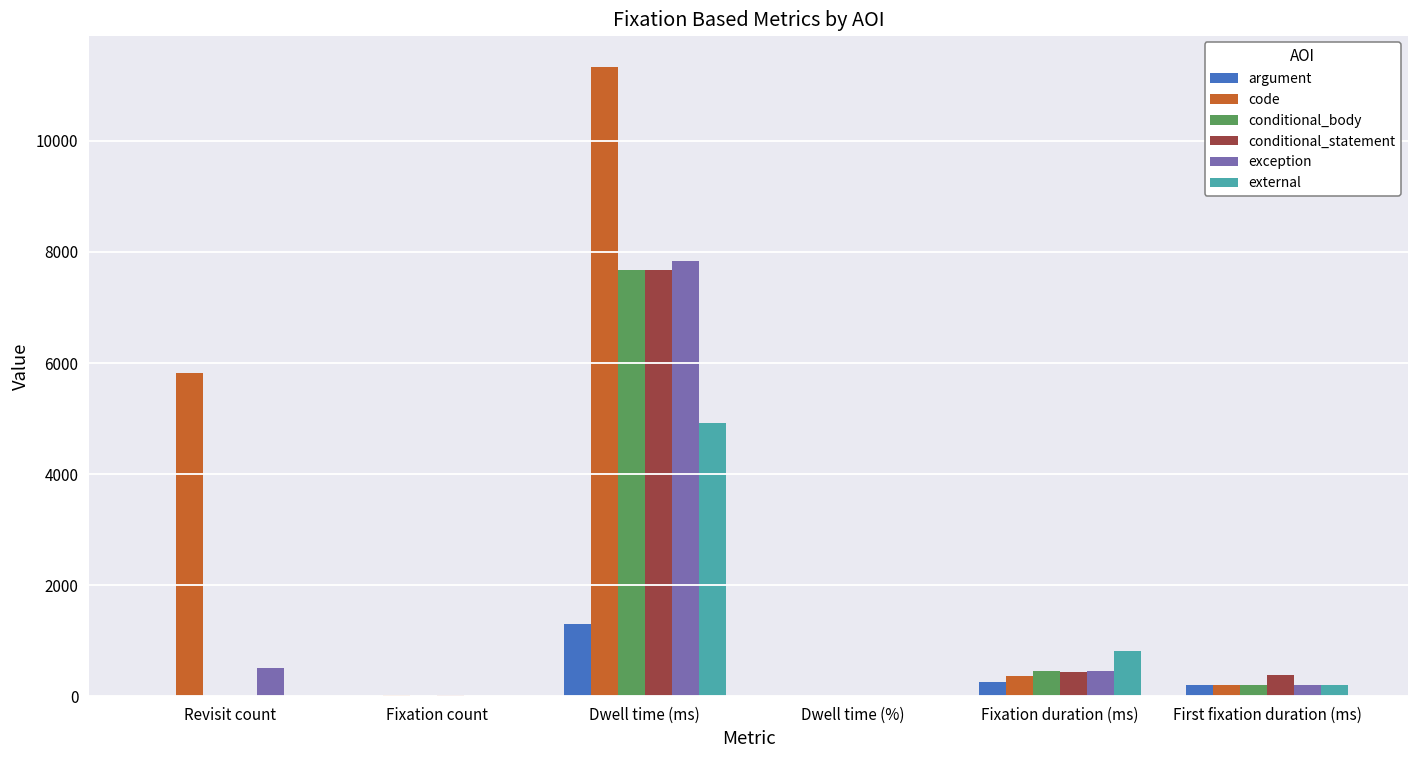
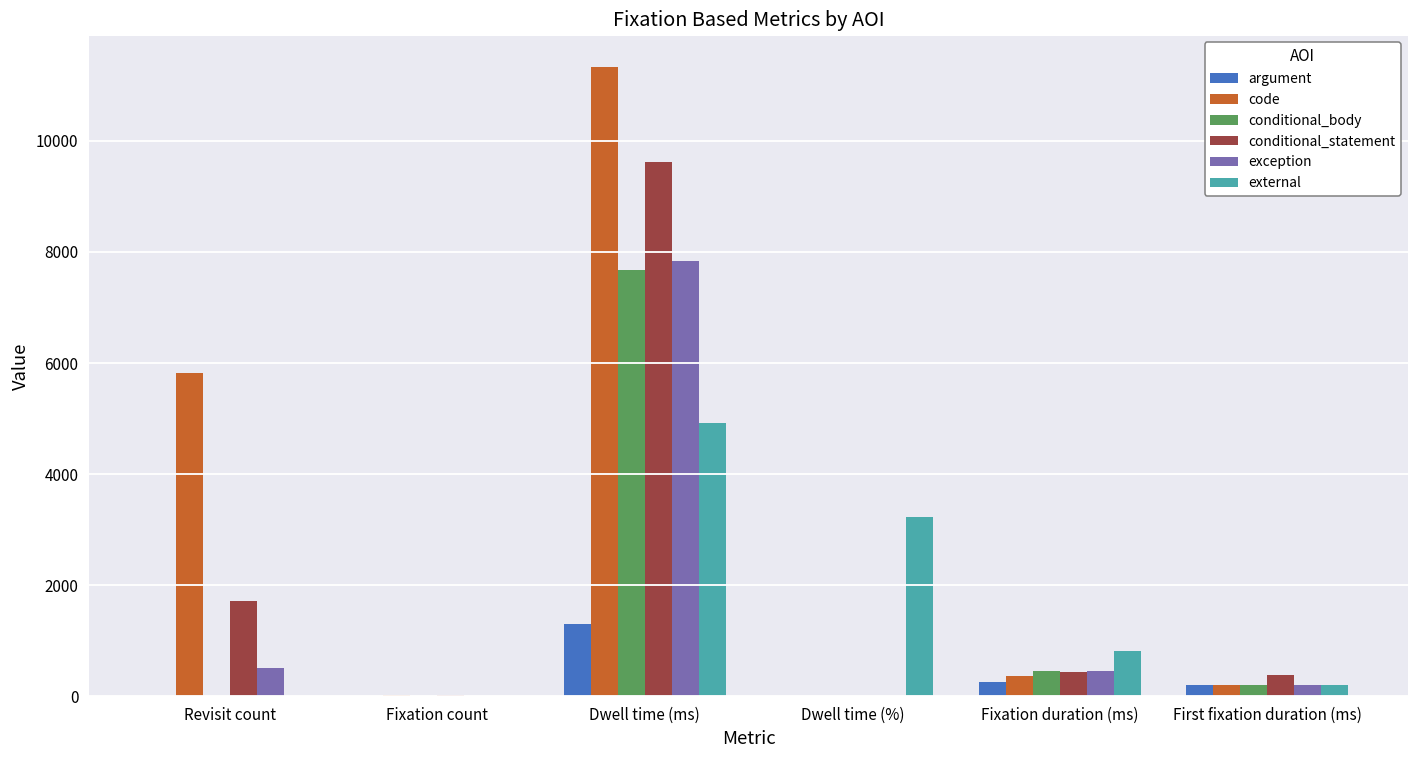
conditional_statement, Revisit count: 0 -> 1700
conditional_statement, Dwell time (ms): 7700 -> 9600
external, Dwell time (%): 0 -> 3200
